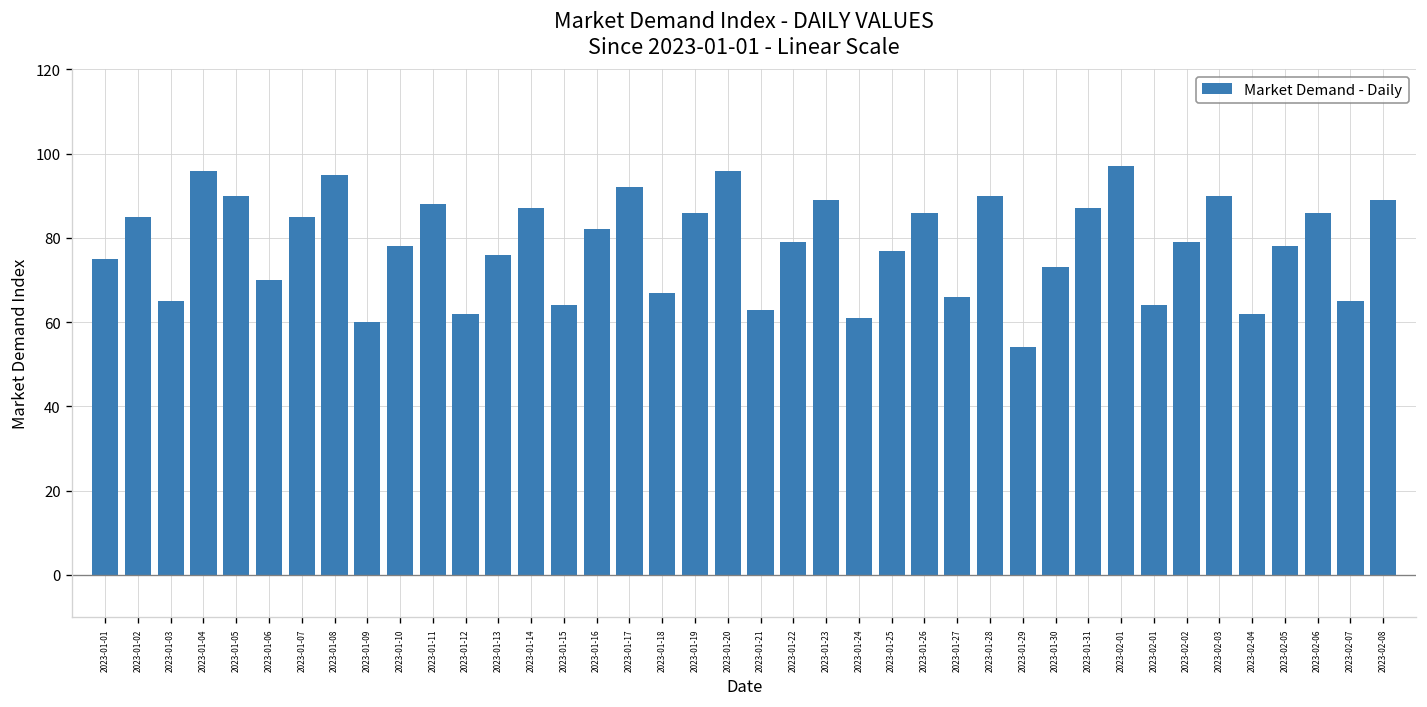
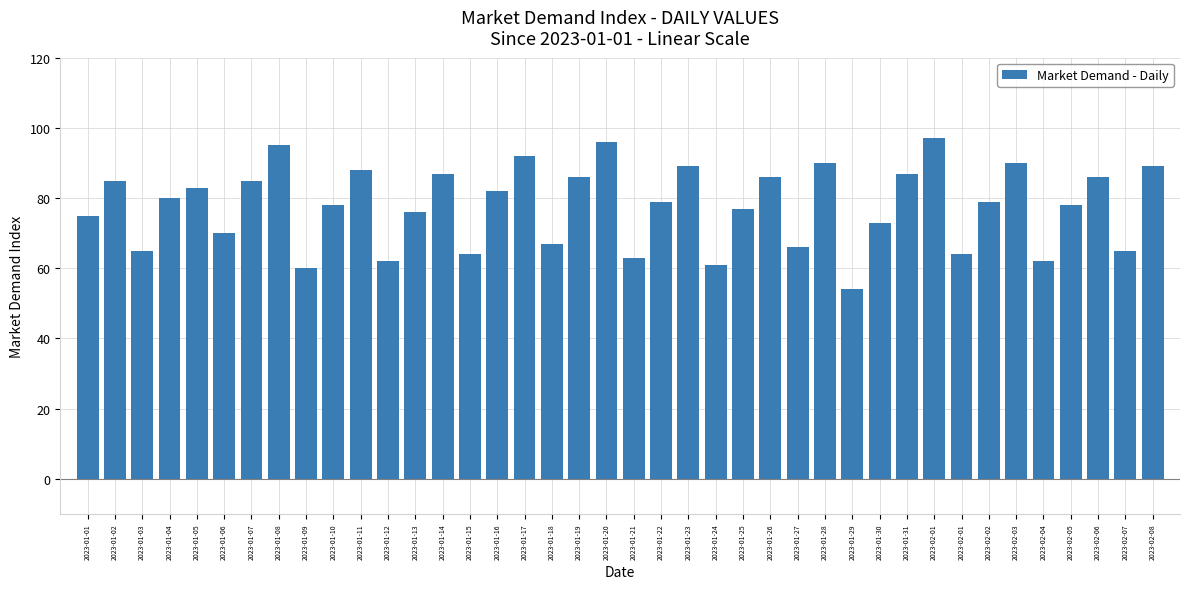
2023-01-04: 96 -> 80
2023-01-05: 90 -> 83
